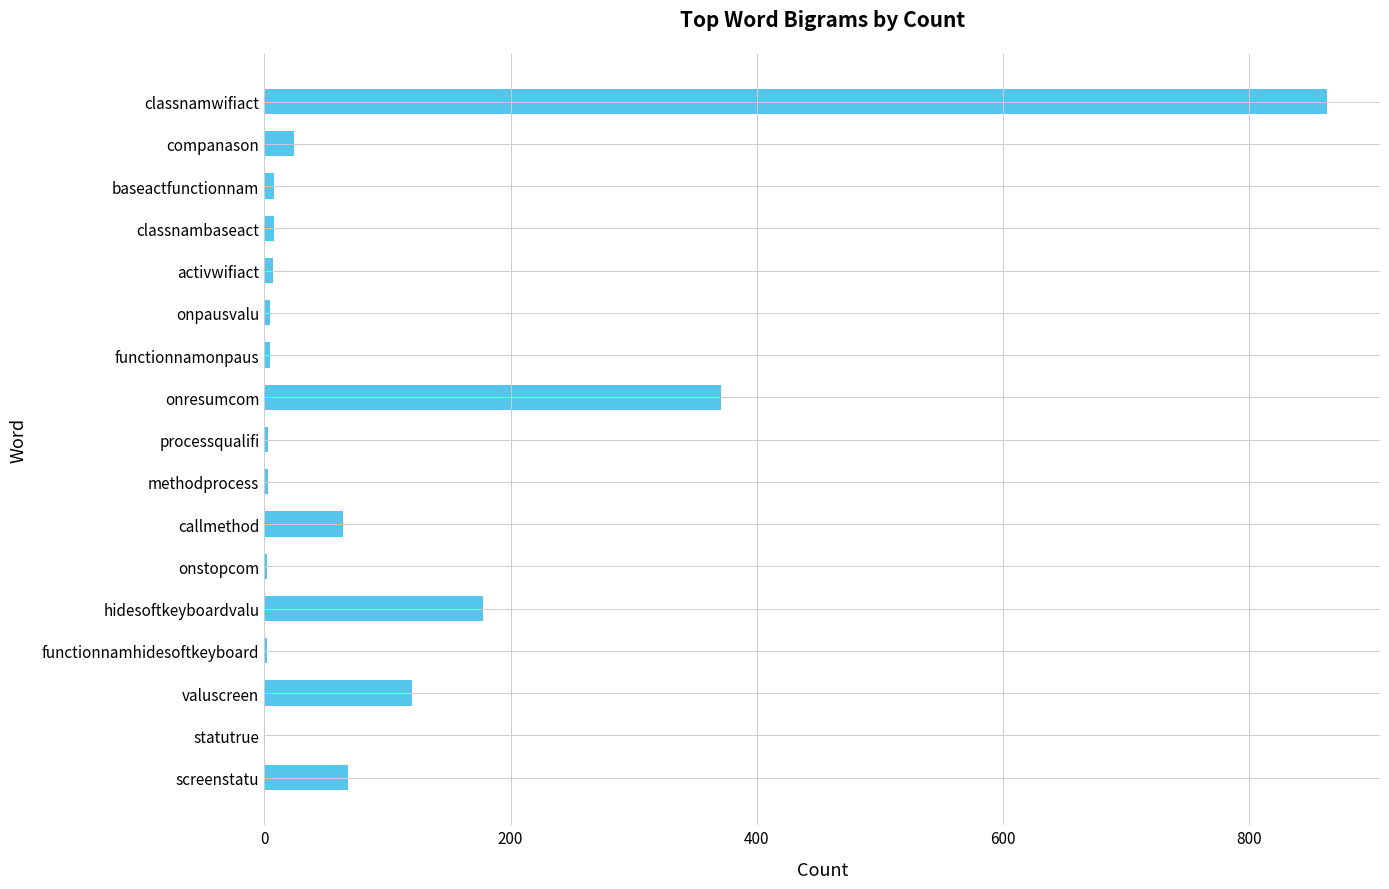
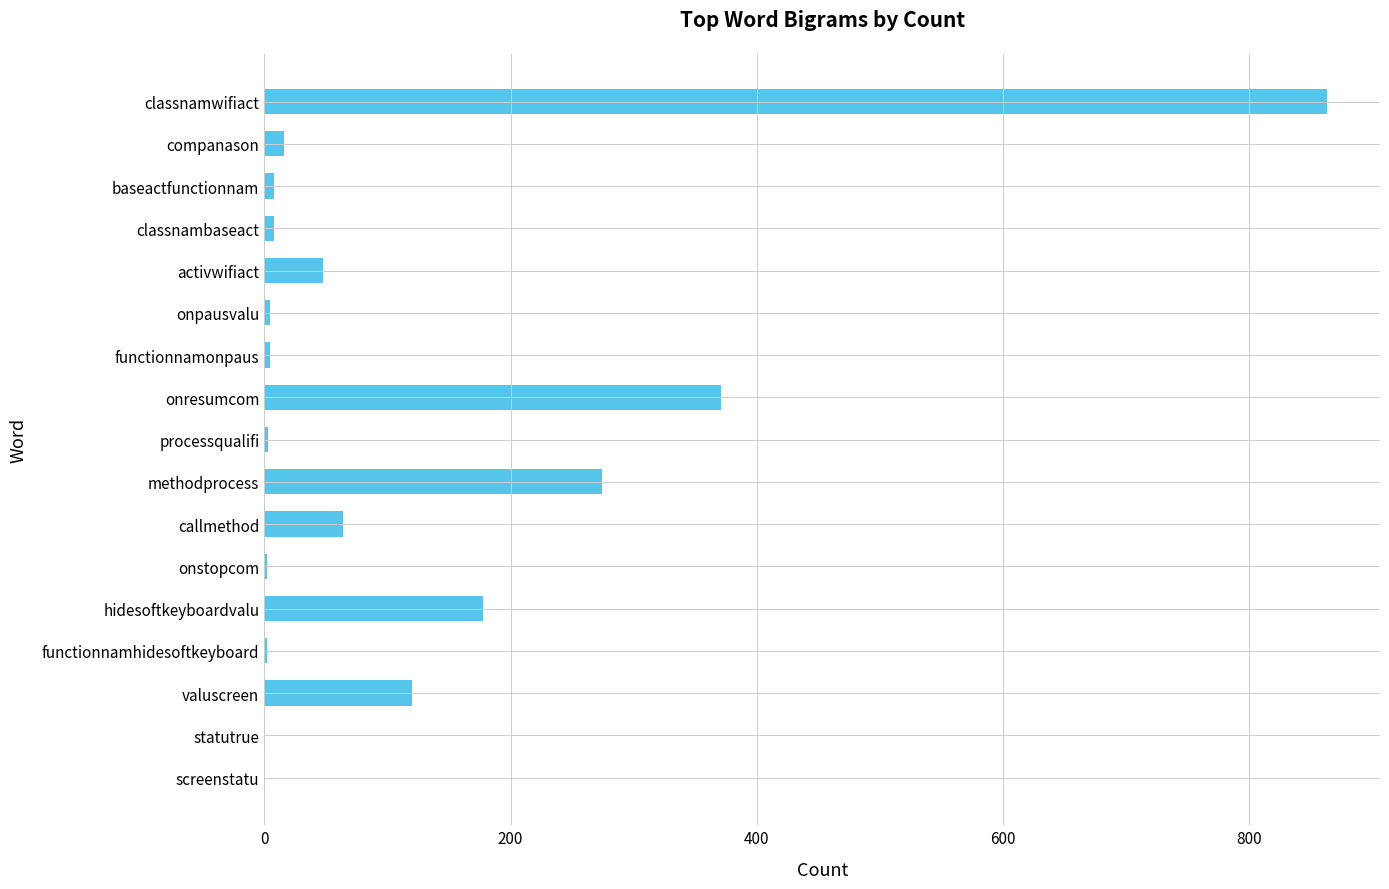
companason: 24 -> 16
activwifiact: 7 -> 48
methodprocess: 3 -> 274
screenstatu: 68 -> 1
